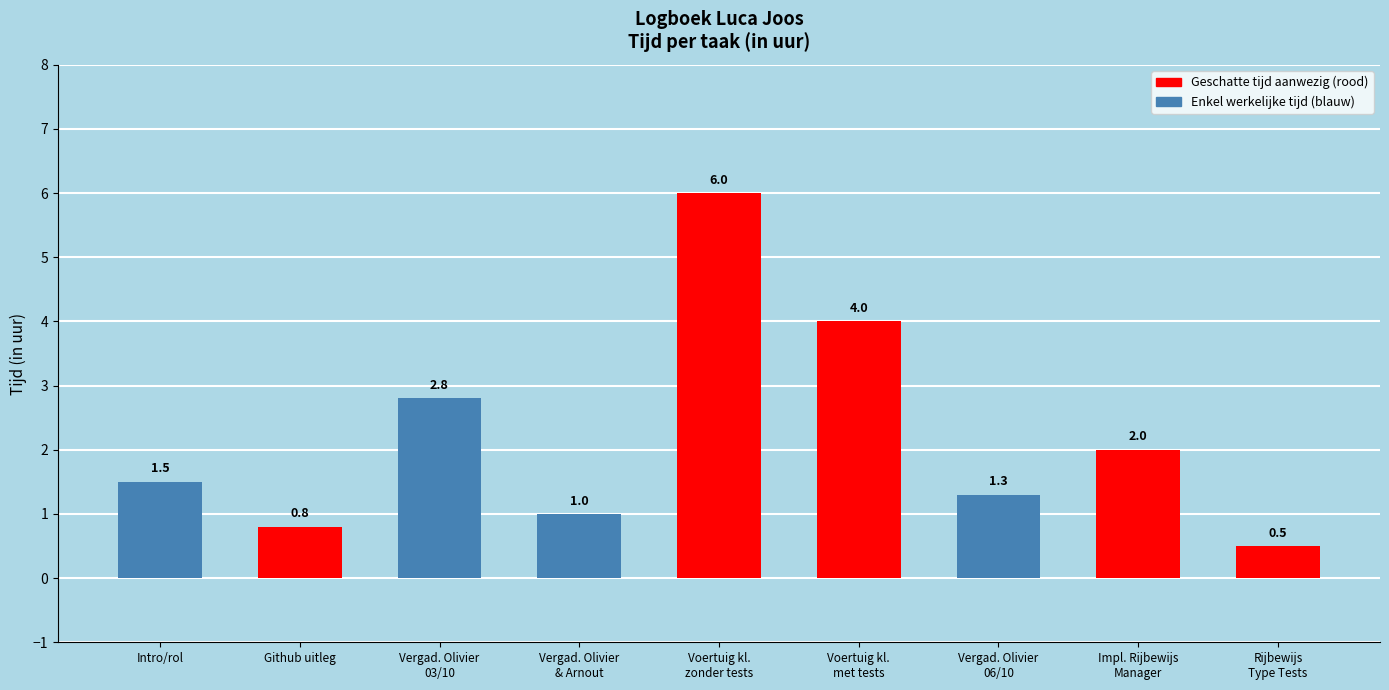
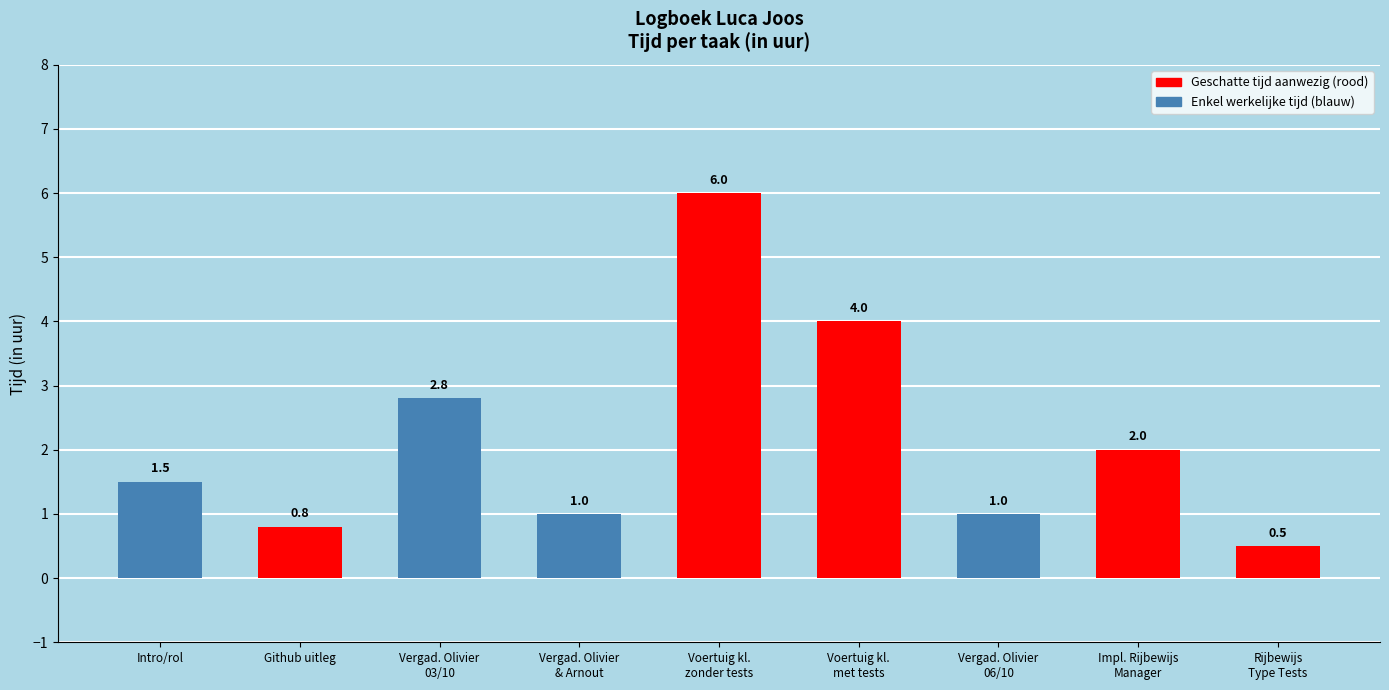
Vergad. Olivier 06/10: 1.3 -> 1.0
